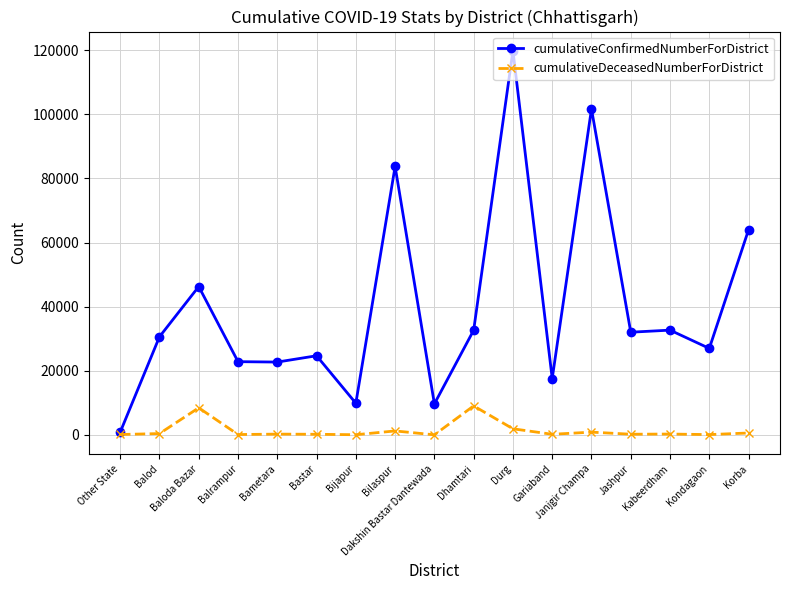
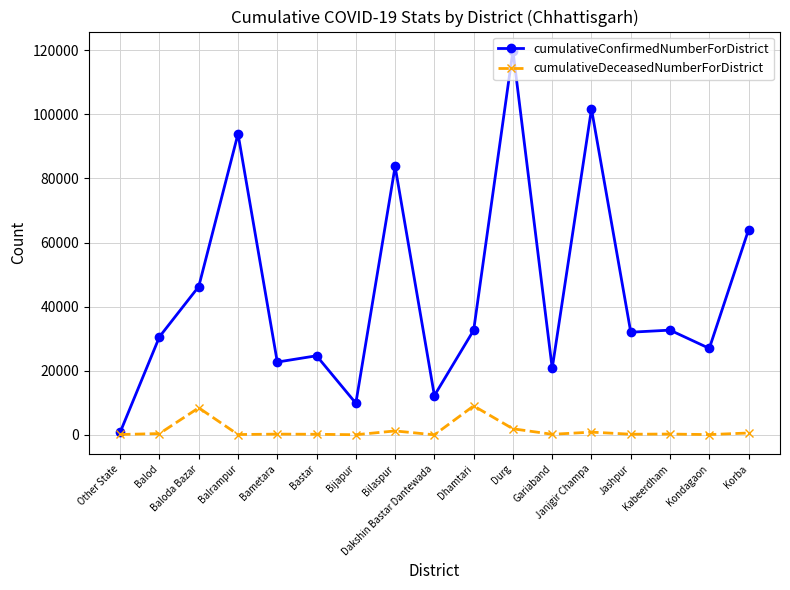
cumulativeConfirmedNumberForDistrict, Balrampur: 23000 -> 94000
cumulativeConfirmedNumberForDistrict, Dakshin Bastar Dantewada: 10000 -> 12000
cumulativeConfirmedNumberForDistrict, Gariaband: 18000 -> 21000
